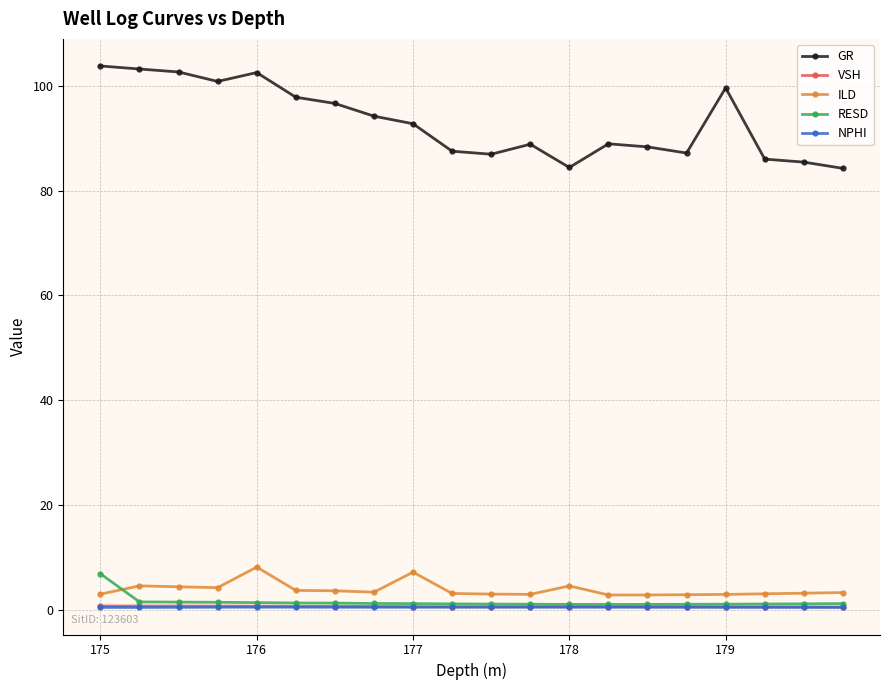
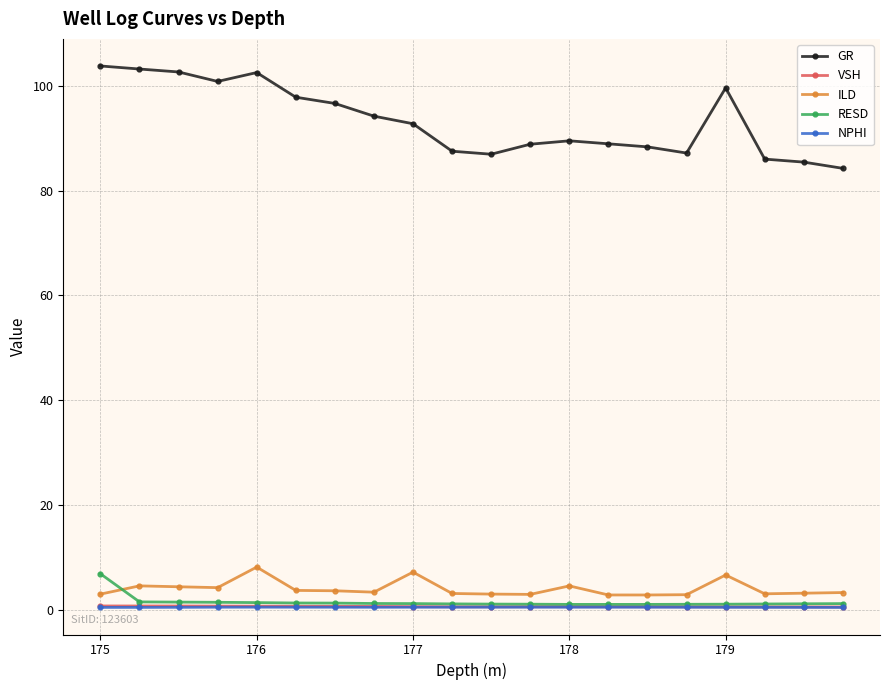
GR, 178: 84 -> 90
ILD, 179: 3 -> 7
